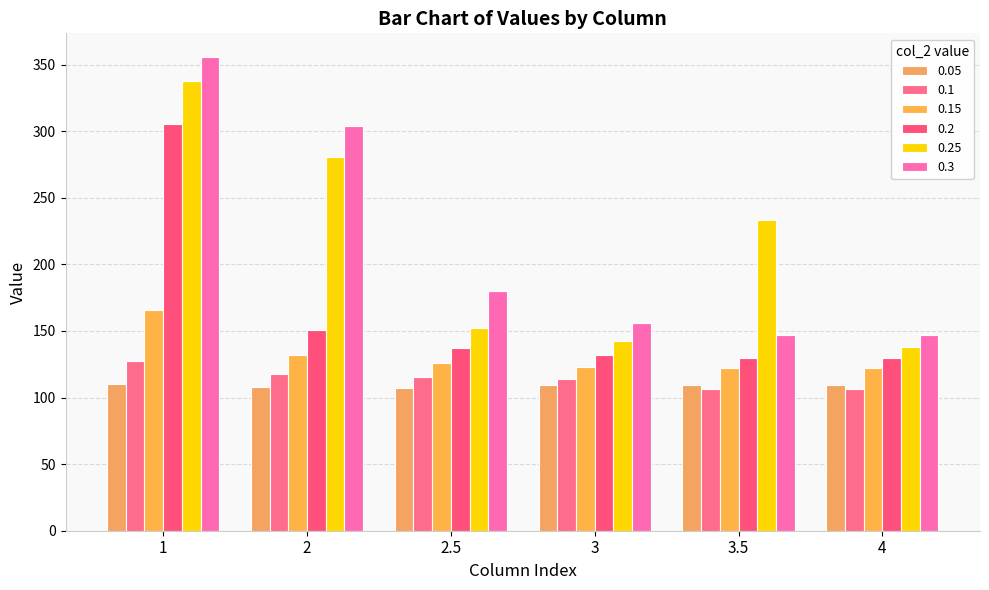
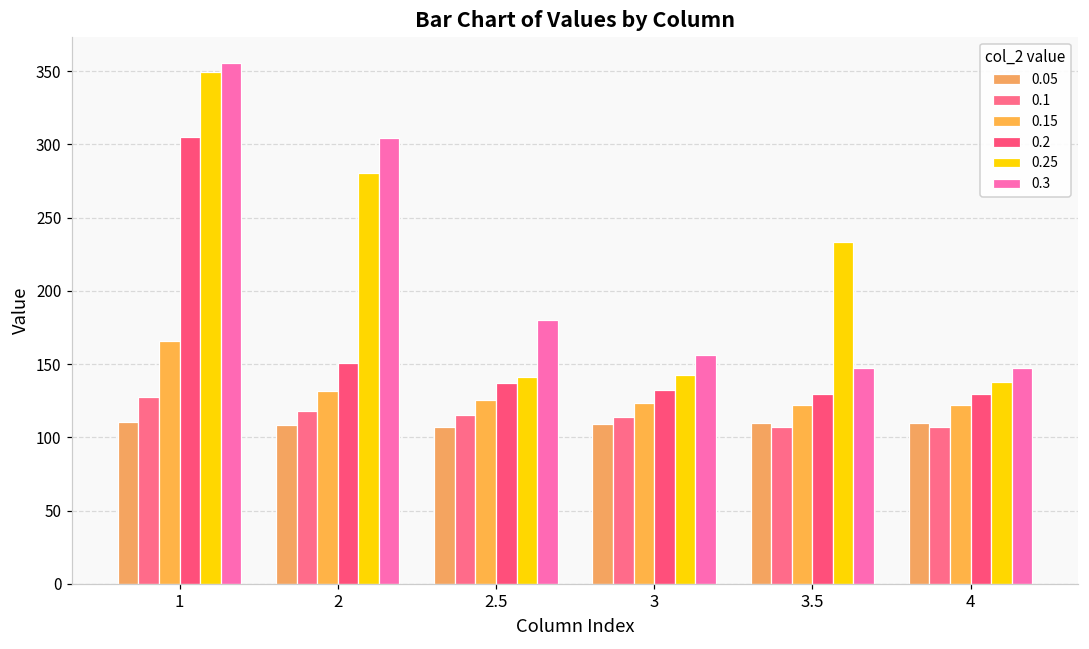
0.25, 1: 337 -> 349
0.25, 2.5: 152 -> 141
